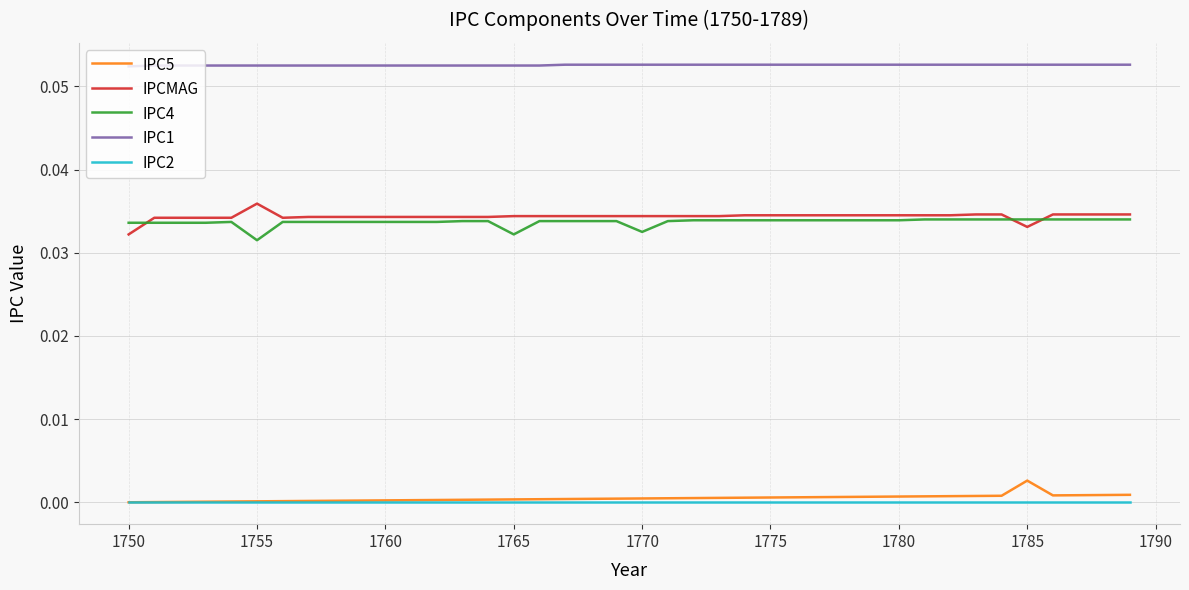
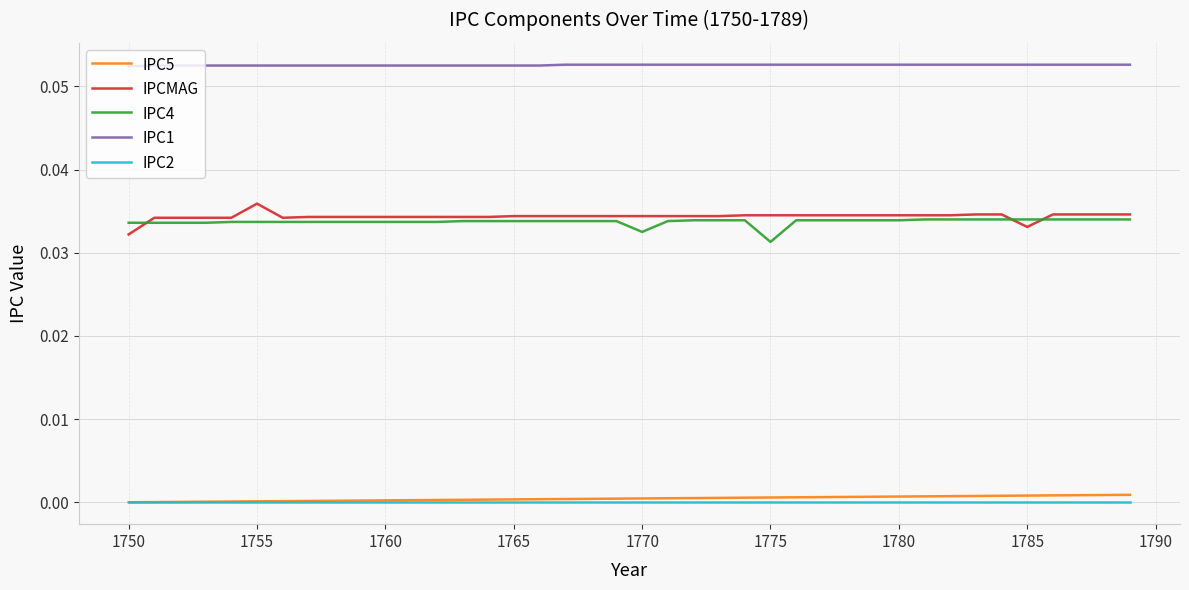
IPC4, 1755: 0.032 -> 0.034
IPC4, 1765: 0.032 -> 0.034
IPC4, 1775: 0.034 -> 0.031
IPC5, 1785: 0.003 -> 0.001
